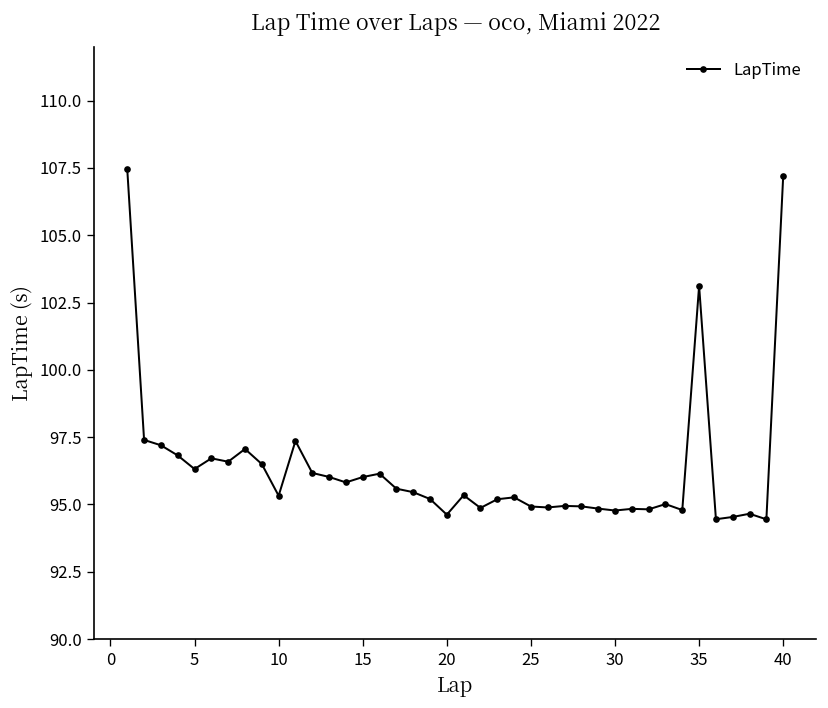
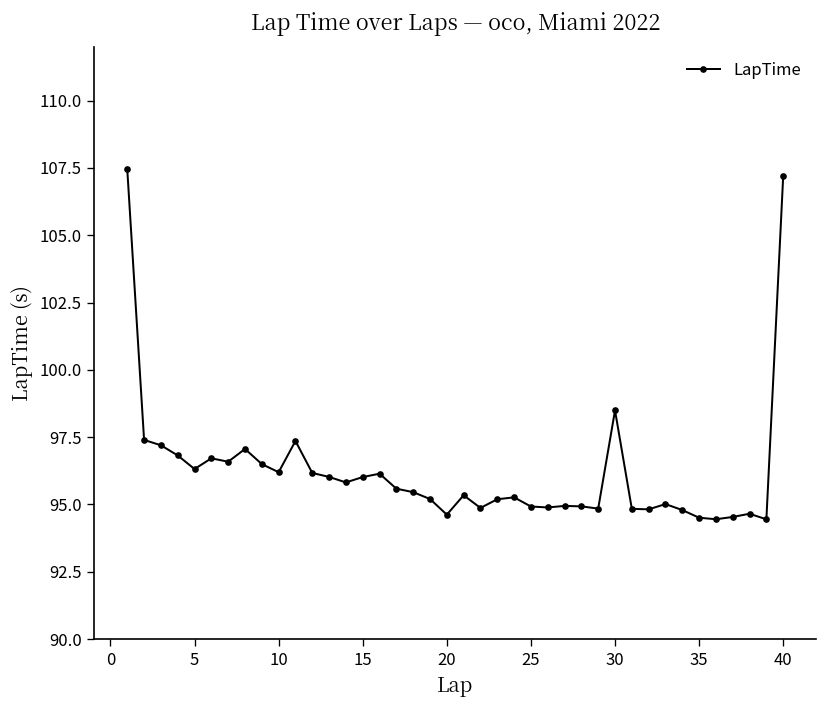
10: 95.3 -> 96.2
30: 94.8 -> 98.5
35: 103.1 -> 94.5
